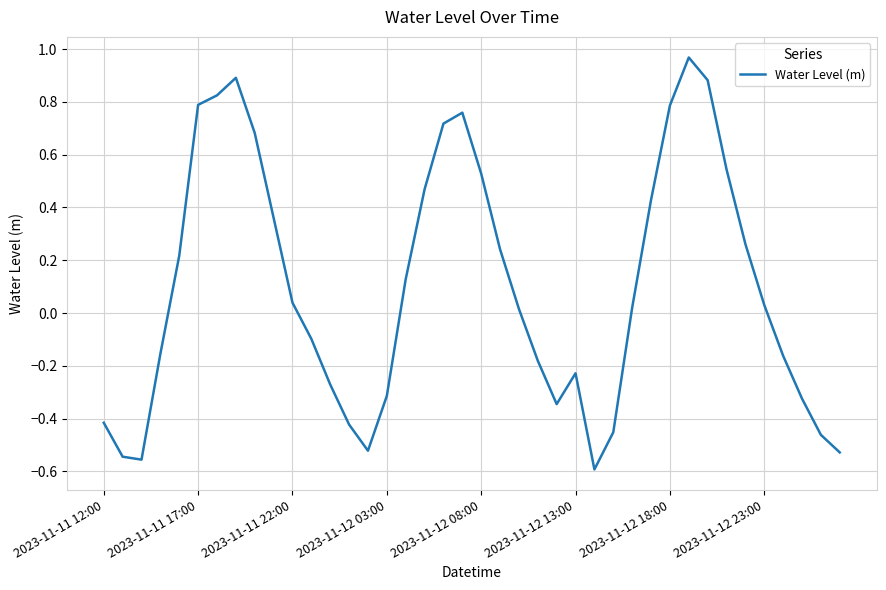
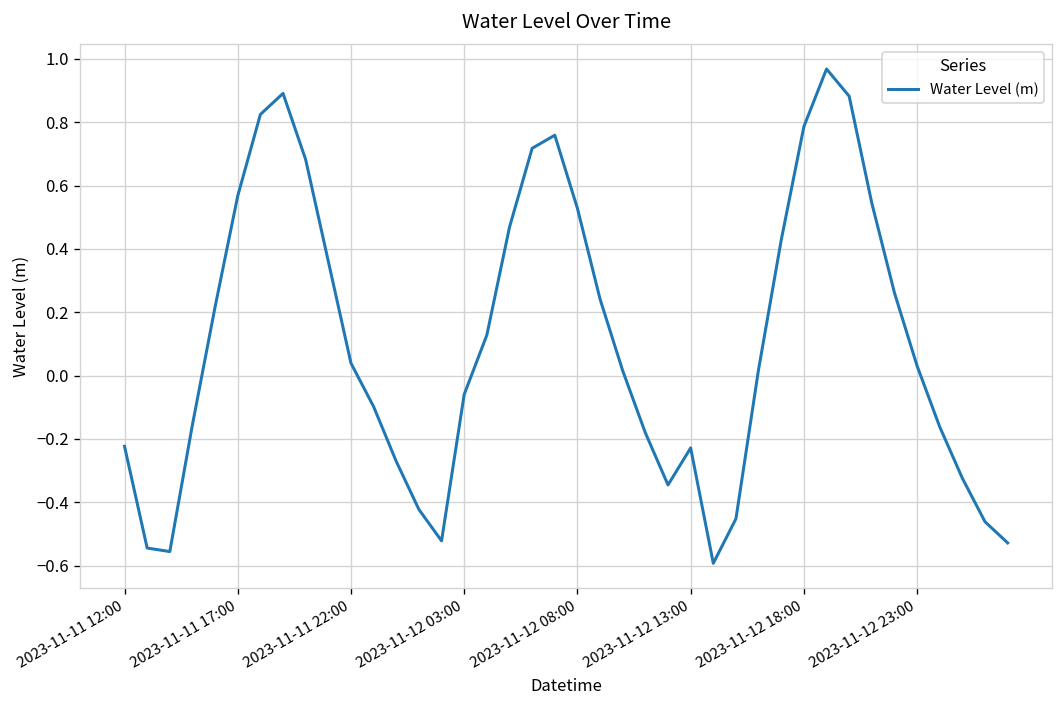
2023-11-11 12:00: -0.42 -> -0.22
2023-11-11 17:00: 0.79 -> 0.57
2023-11-12 03:00: -0.31 -> -0.06
